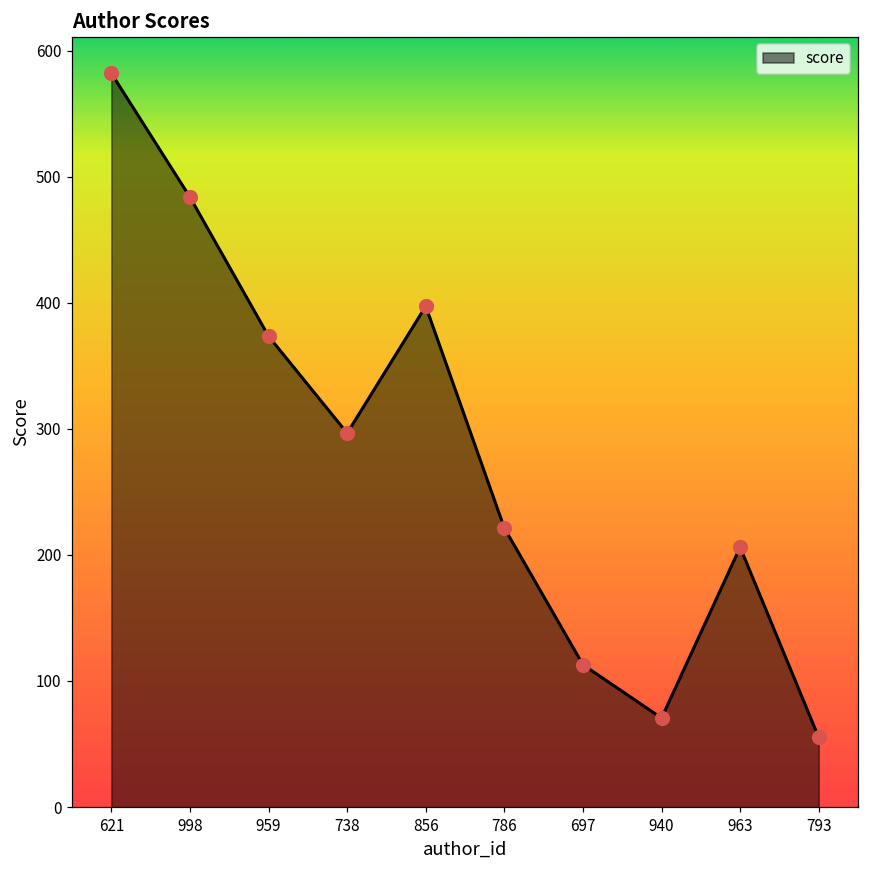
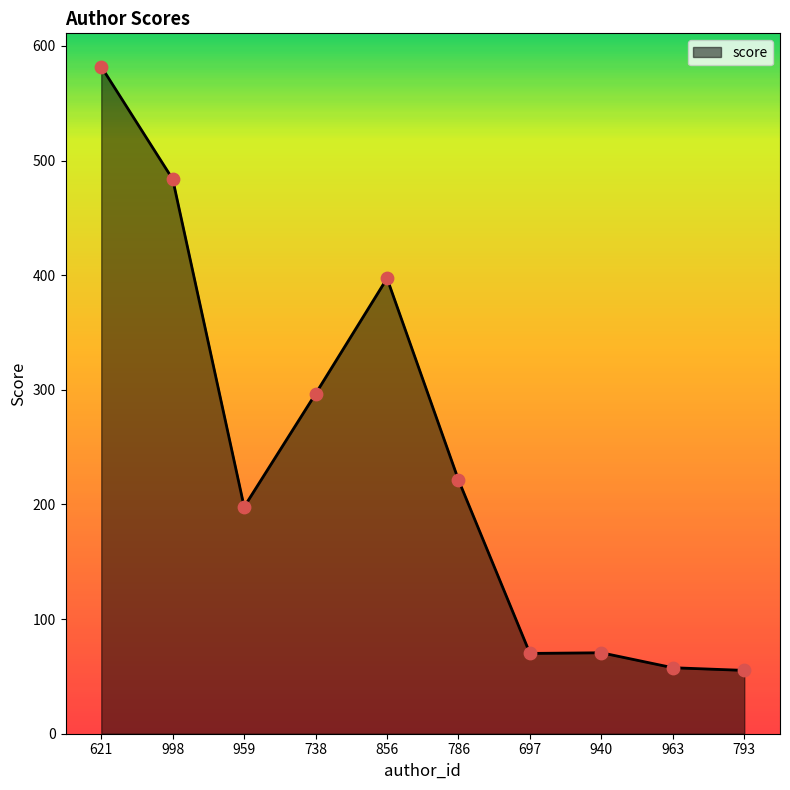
959: 373 -> 198
697: 113 -> 70
963: 206 -> 58
